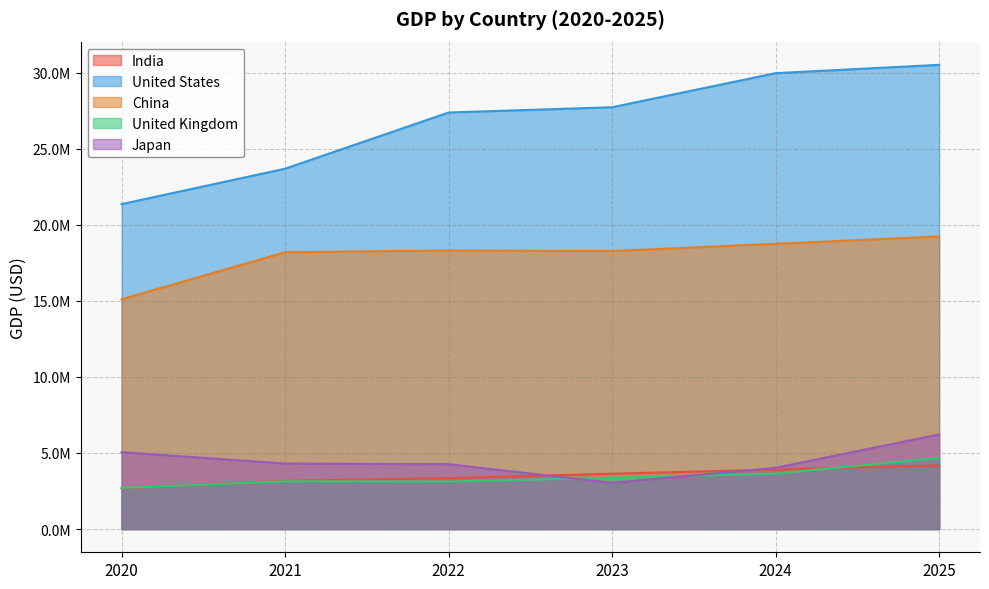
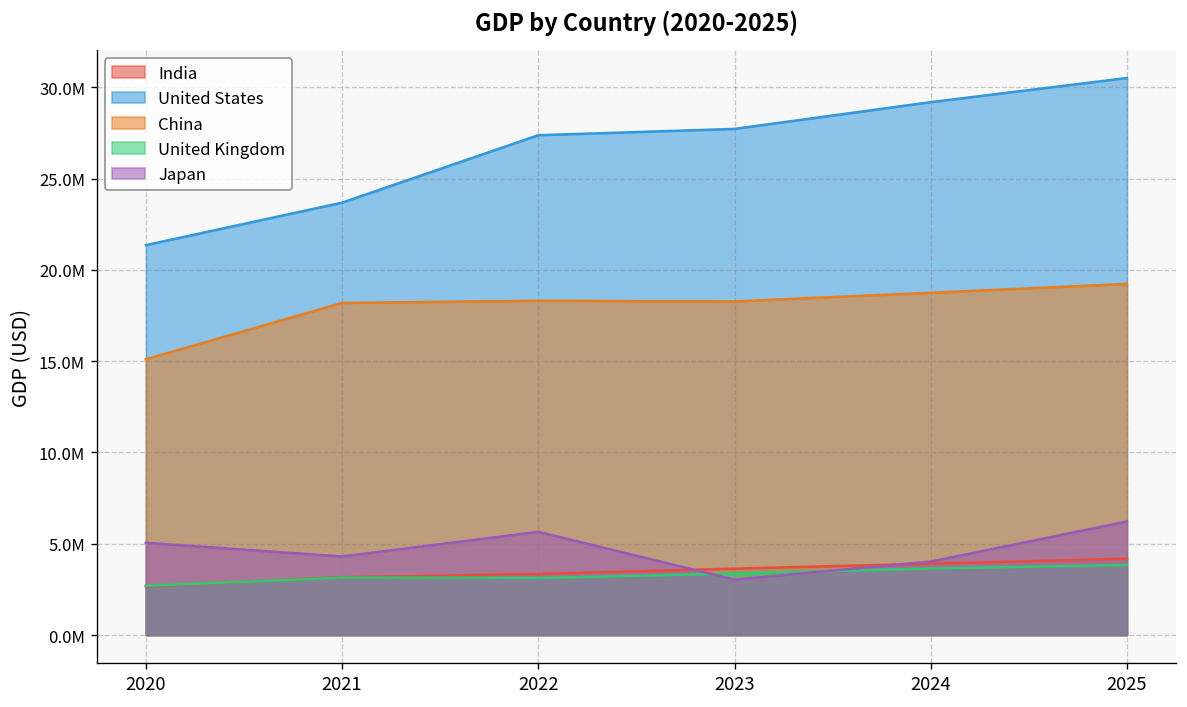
Japan, 2022: 4300000 -> 5700000
United States, 2024: 30000000 -> 29200000
United Kingdom, 2025: 4700000 -> 3800000
